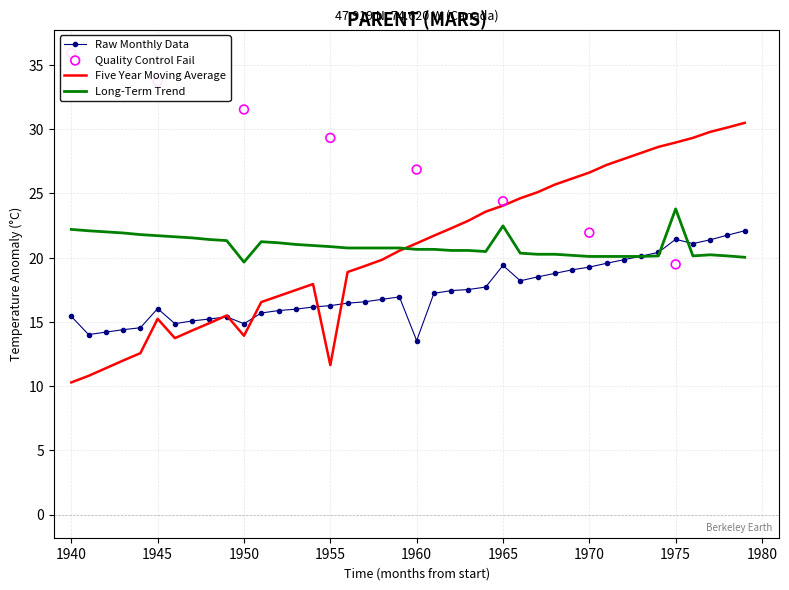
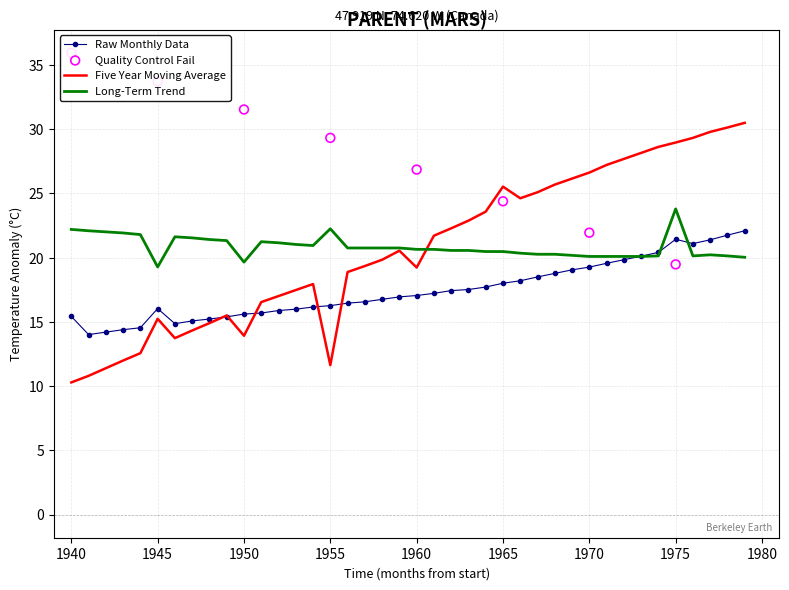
Long-Term Trend, 1945: 21.7 -> 19.3
Raw Monthly Data, 1950: 14.9 -> 15.6
Long-Term Trend, 1955: 20.9 -> 22.3
Raw Monthly Data, 1960: 13.5 -> 17.1
Five Year Moving Average, 1960: 21.1 -> 19.2
Raw Monthly Data, 1965: 19.4 -> 18.0
Five Year Moving Average, 1965: 24.1 -> 25.5
Long-Term Trend, 1965: 22.5 -> 20.5
